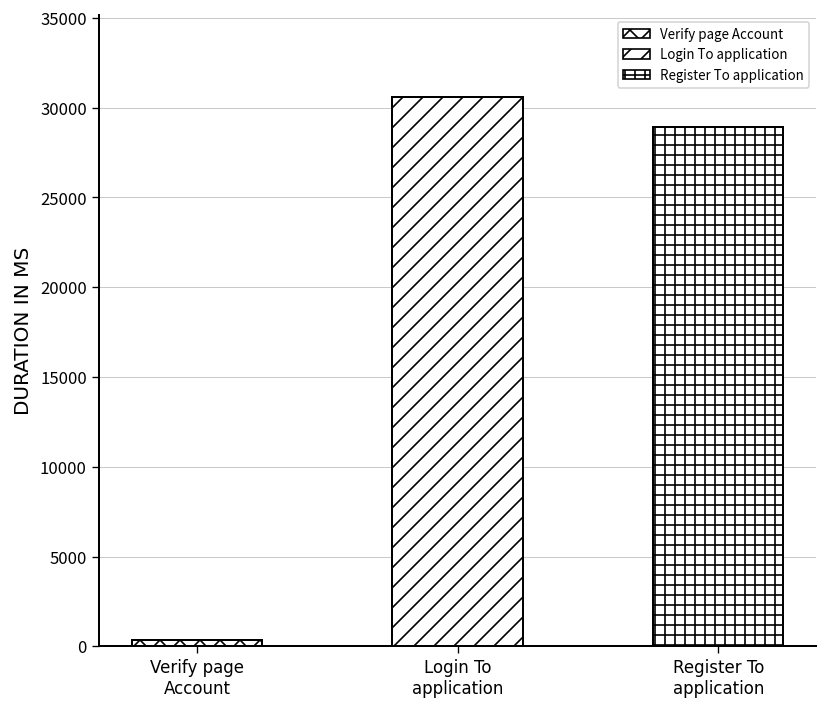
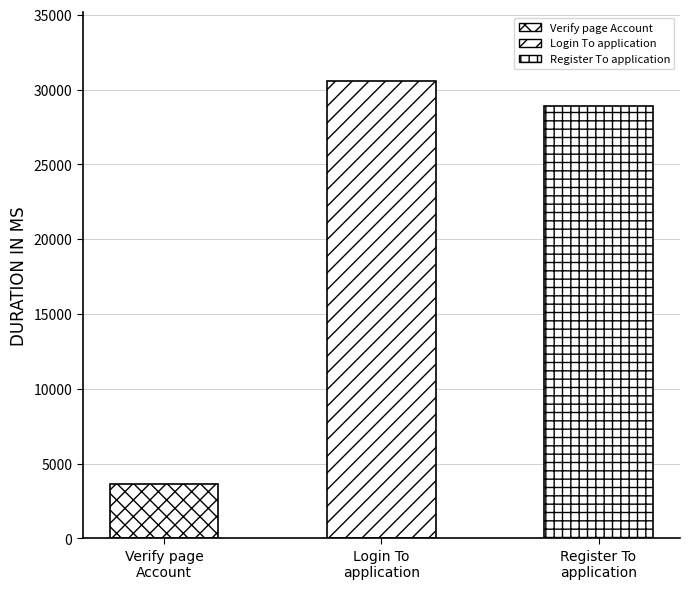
Verify page Account: 300 -> 3600
